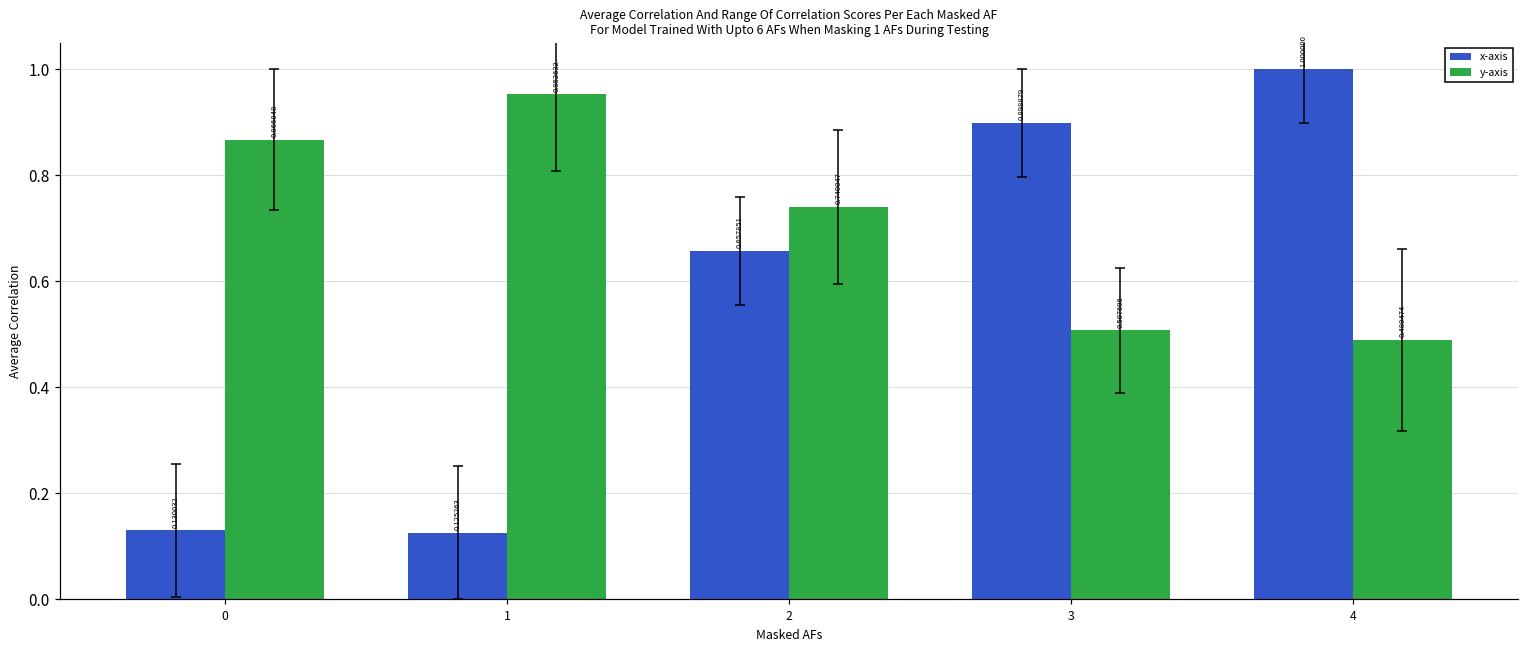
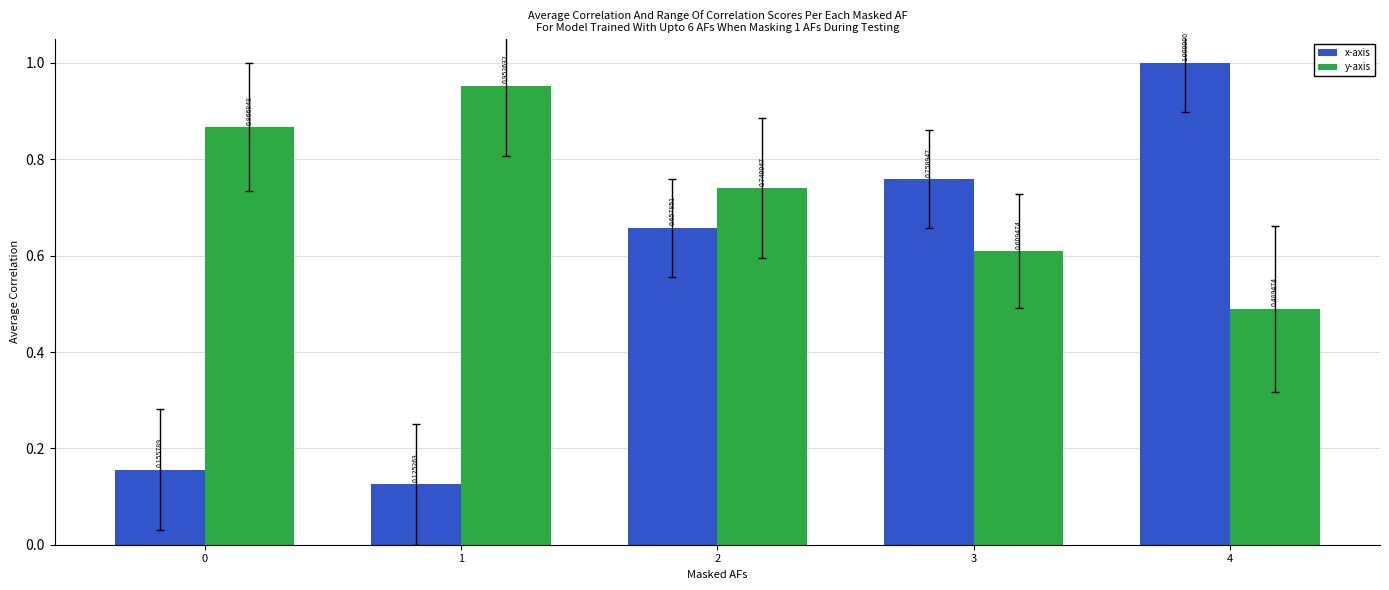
x-axis, 0: 0.130032 -> 0.155789
x-axis, 3: 0.898879 -> 0.758947
y-axis, 3: 0.507606 -> 0.609474
